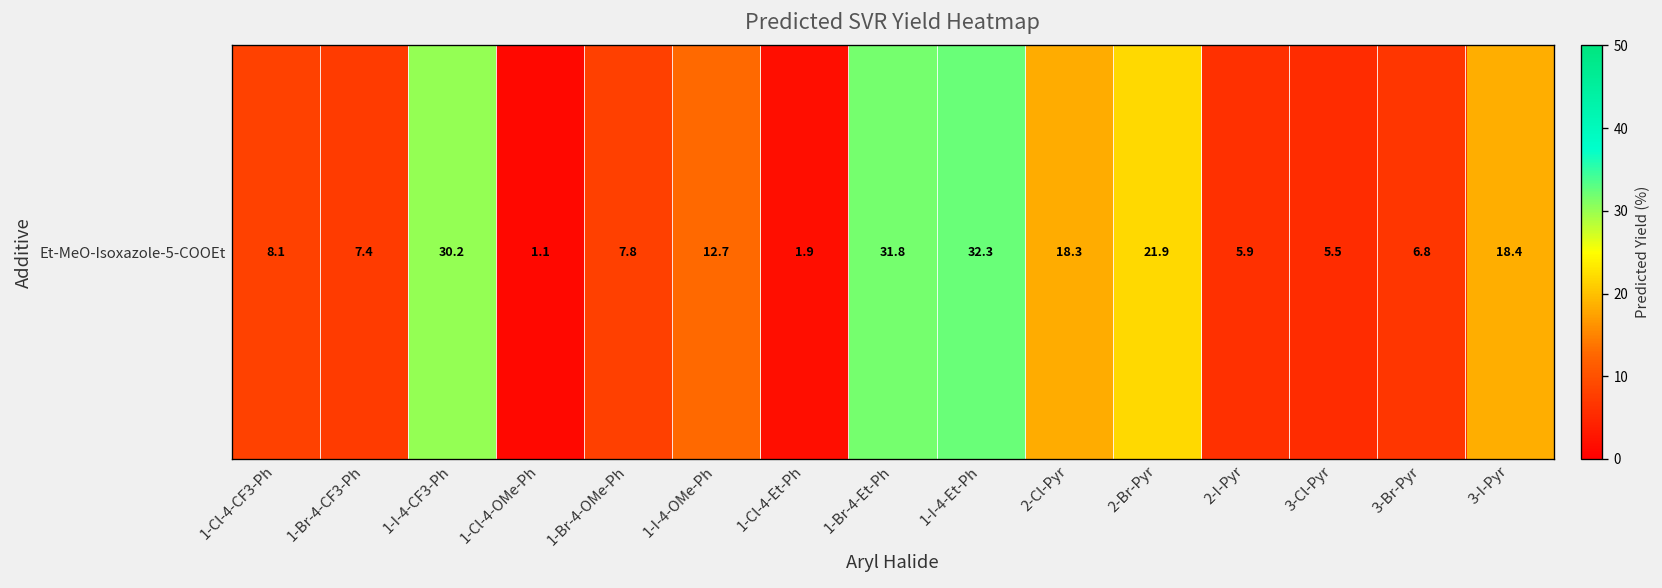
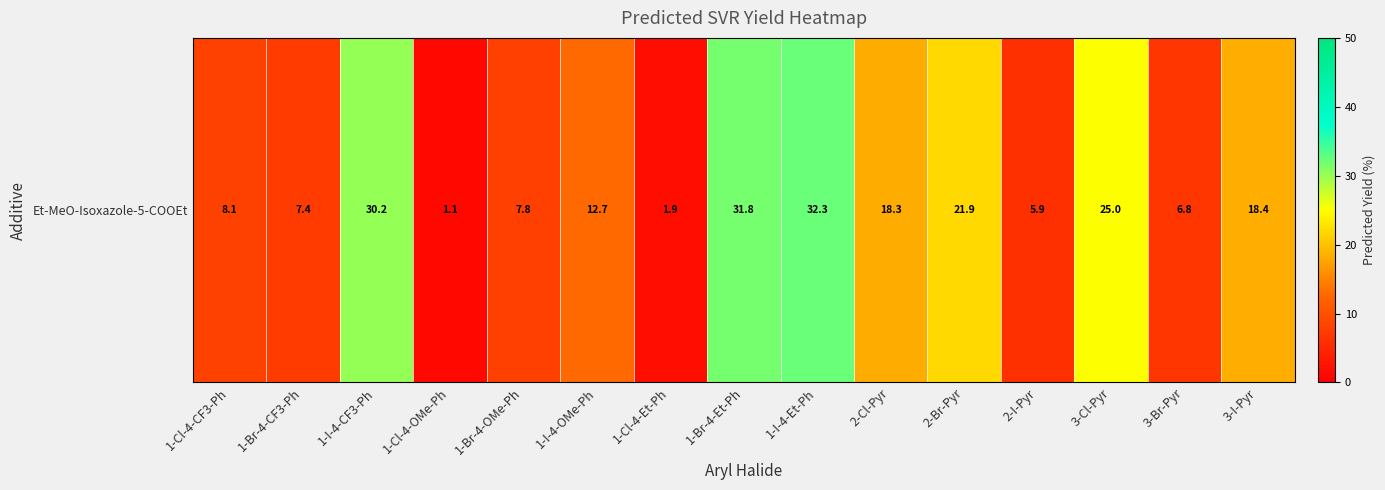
Et-MeO-Isoxazole-5-COOEt, 3-Cl-Pyr: 5.5 -> 25.0
